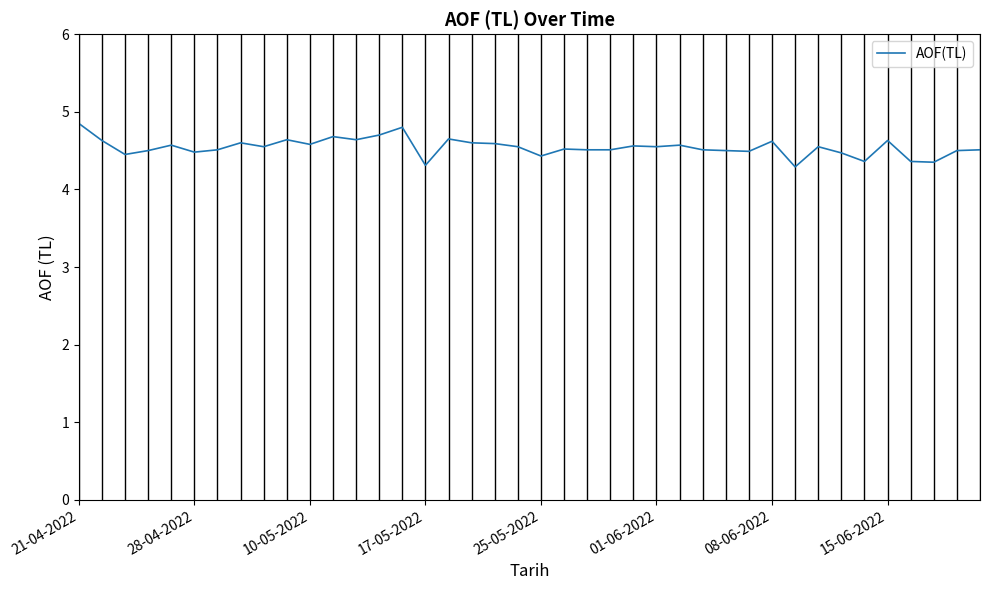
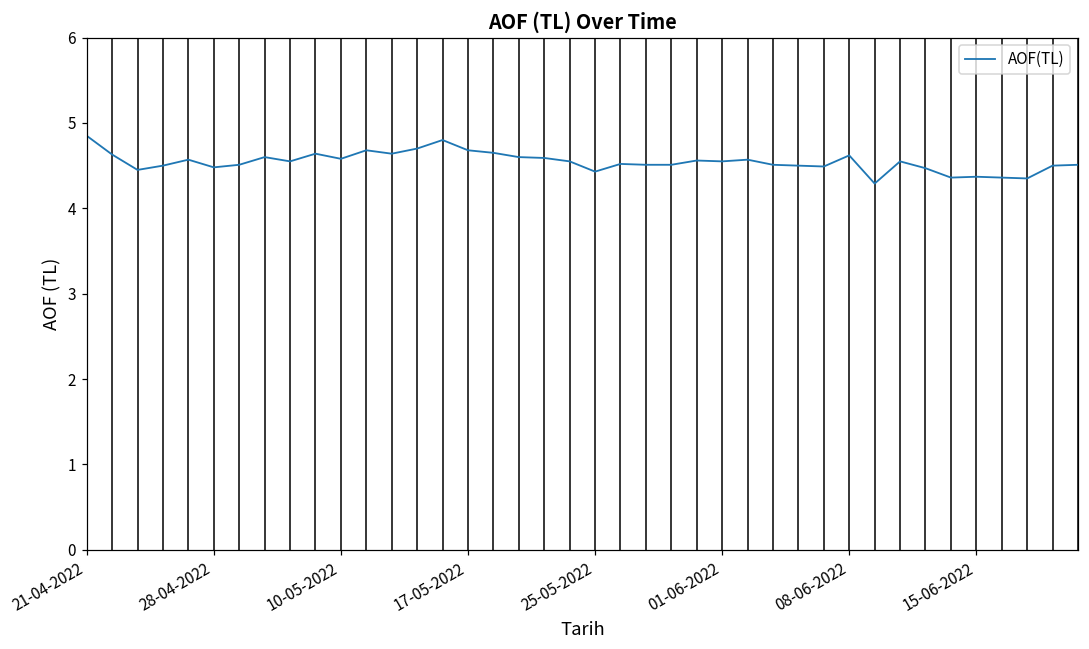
17-05-2022: 4.3 -> 4.7
15-06-2022: 4.6 -> 4.4
